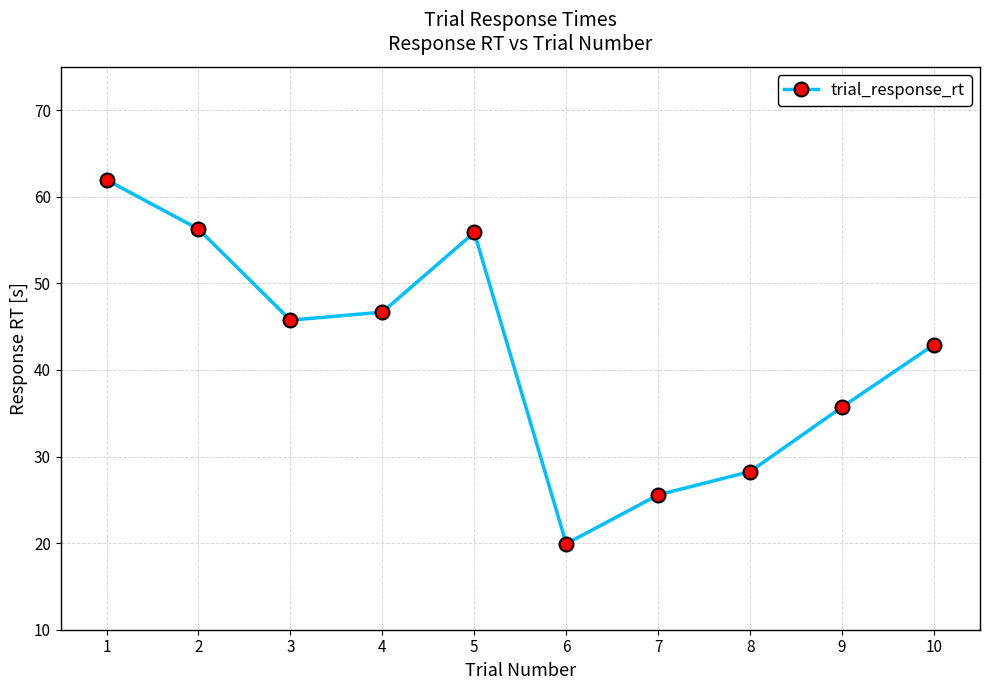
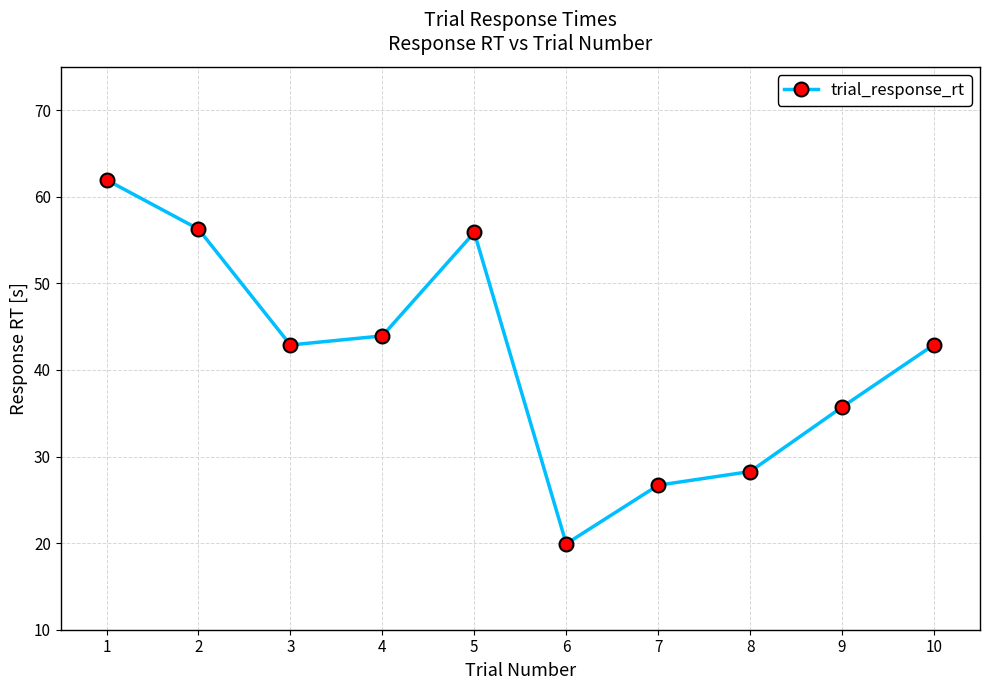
3: 46 -> 43
4: 47 -> 44
7: 26 -> 27
